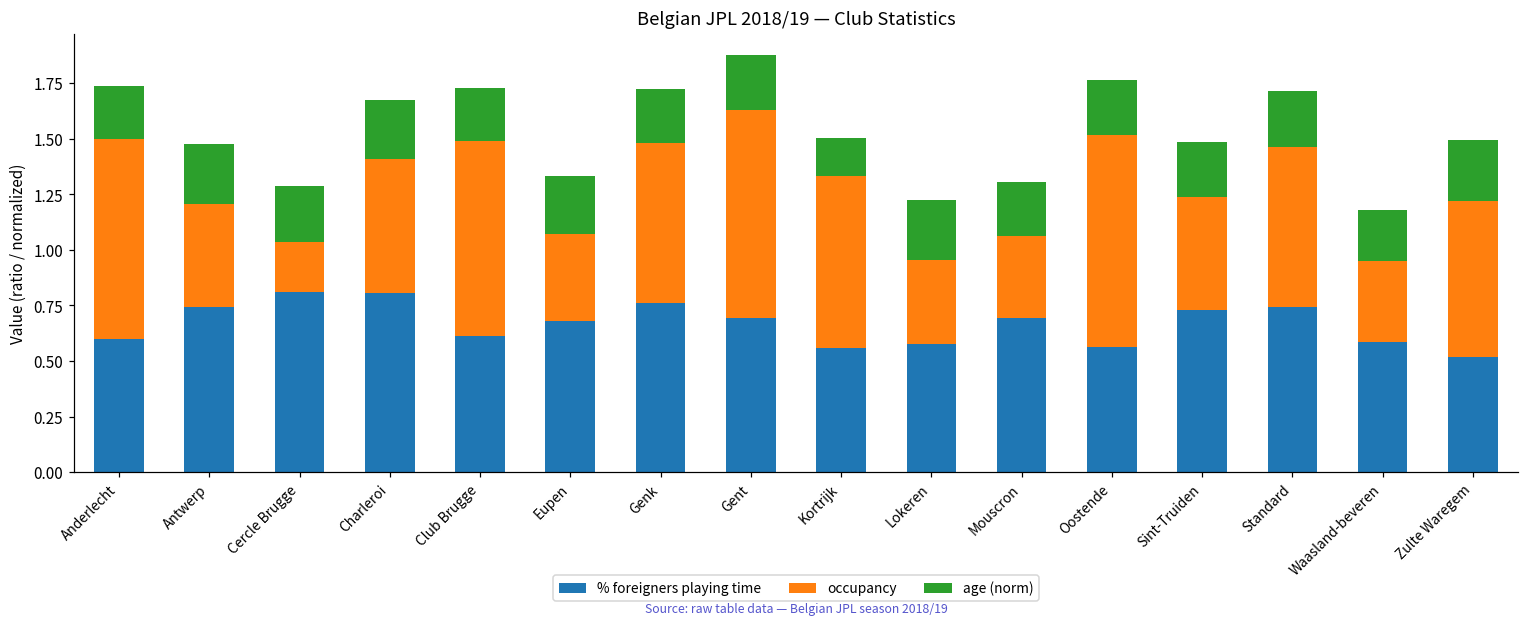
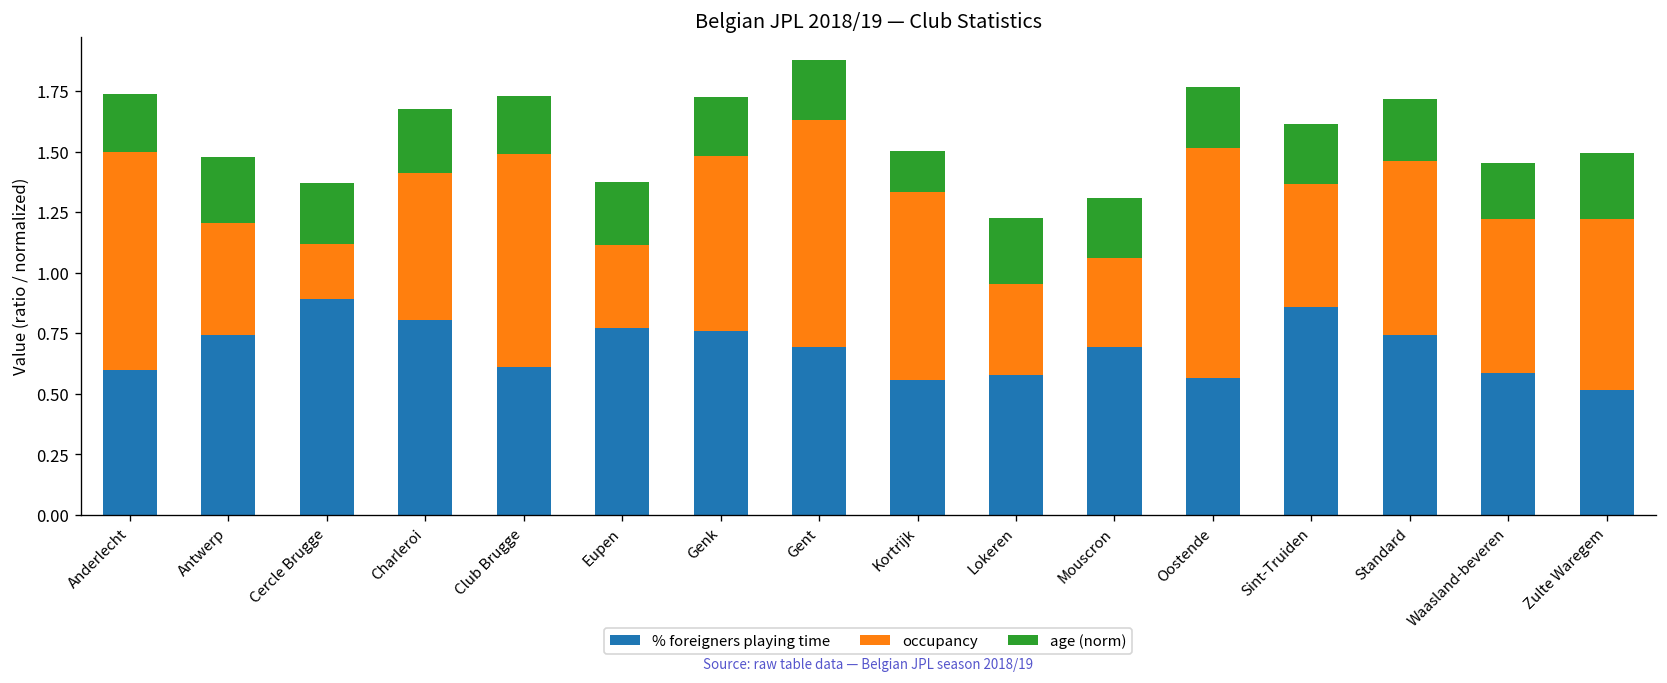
% foreigners playing time, Cercle Brugge: 0.81 -> 0.89
% foreigners playing time, Eupen: 0.68 -> 0.77
occupancy, Eupen: 0.39 -> 0.35
% foreigners playing time, Sint-Truiden: 0.73 -> 0.86
occupancy, Waasland-beveren: 0.36 -> 0.64
